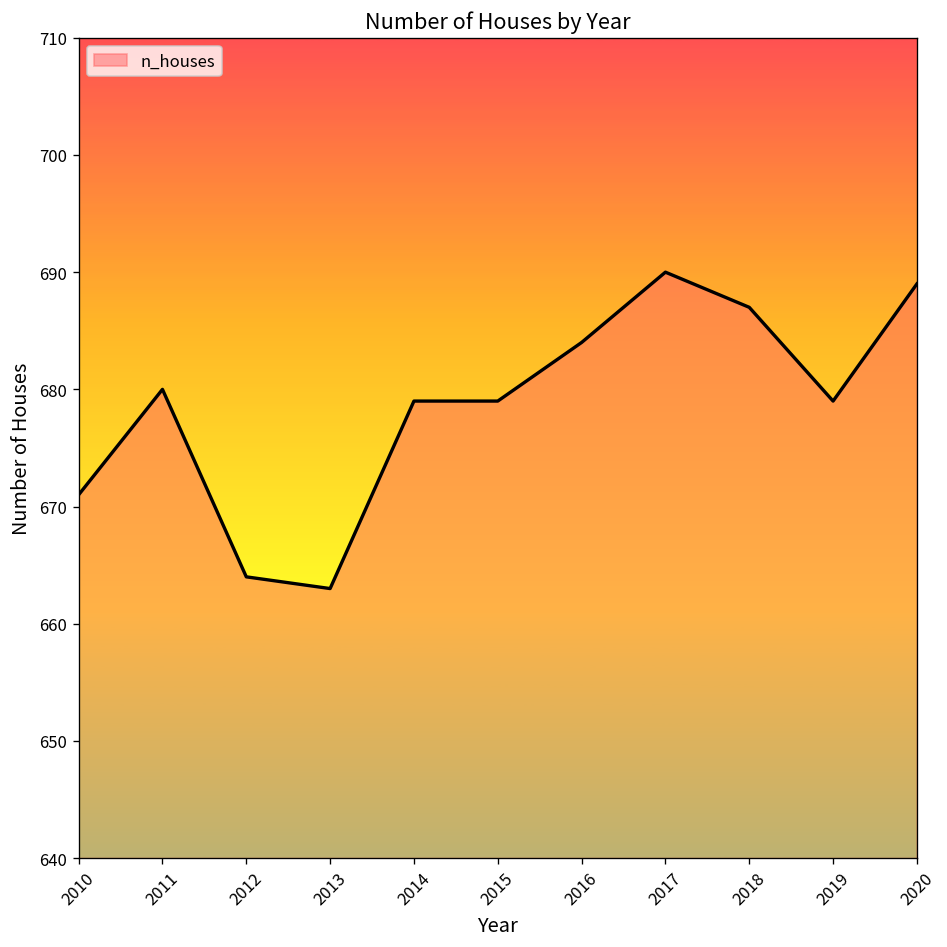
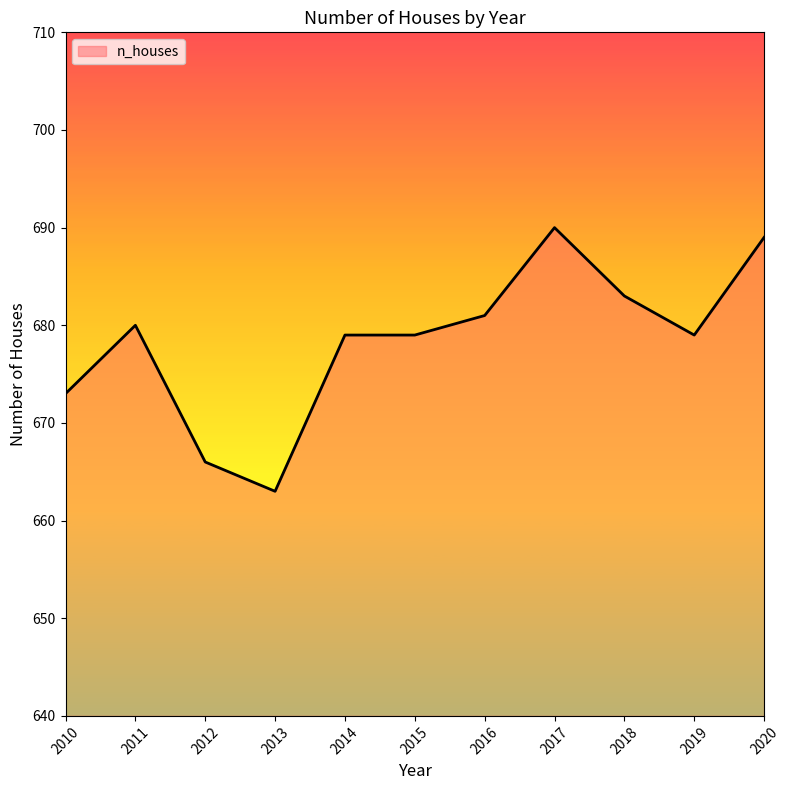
2010: 671 -> 673
2012: 664 -> 666
2016: 684 -> 681
2018: 687 -> 683
